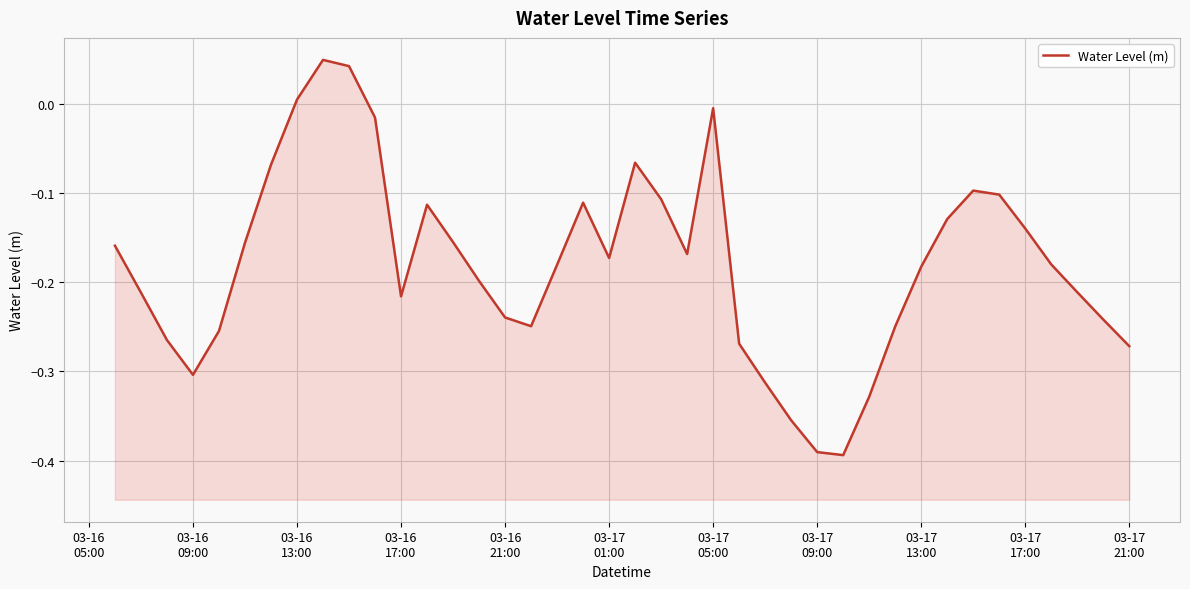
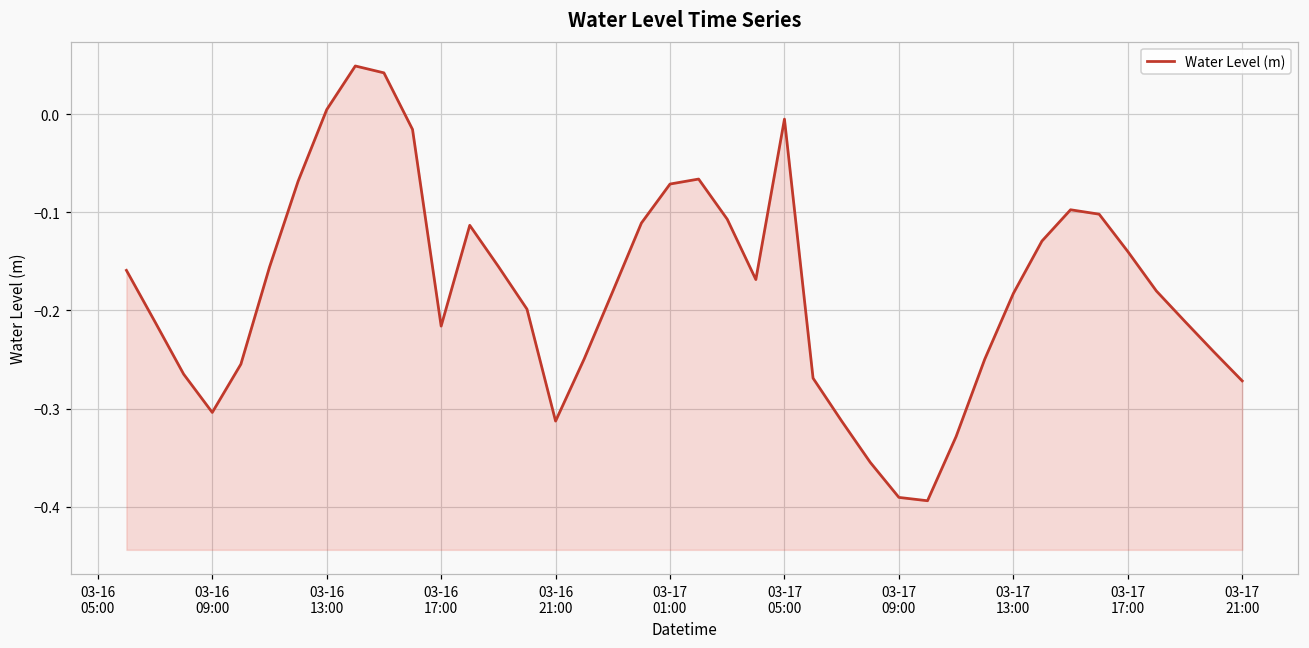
03-16 21:00: -0.24 -> -0.31
03-17 01:00: -0.17 -> -0.07
